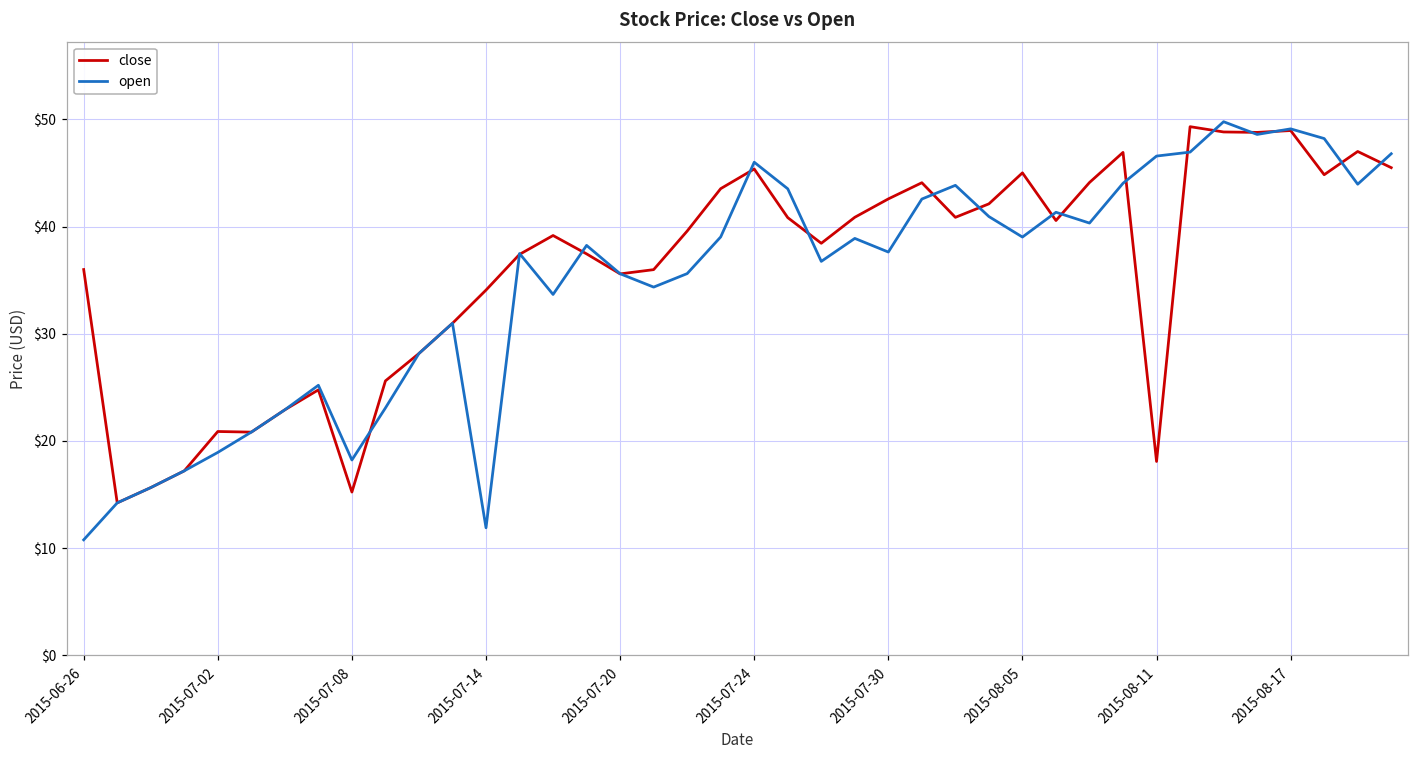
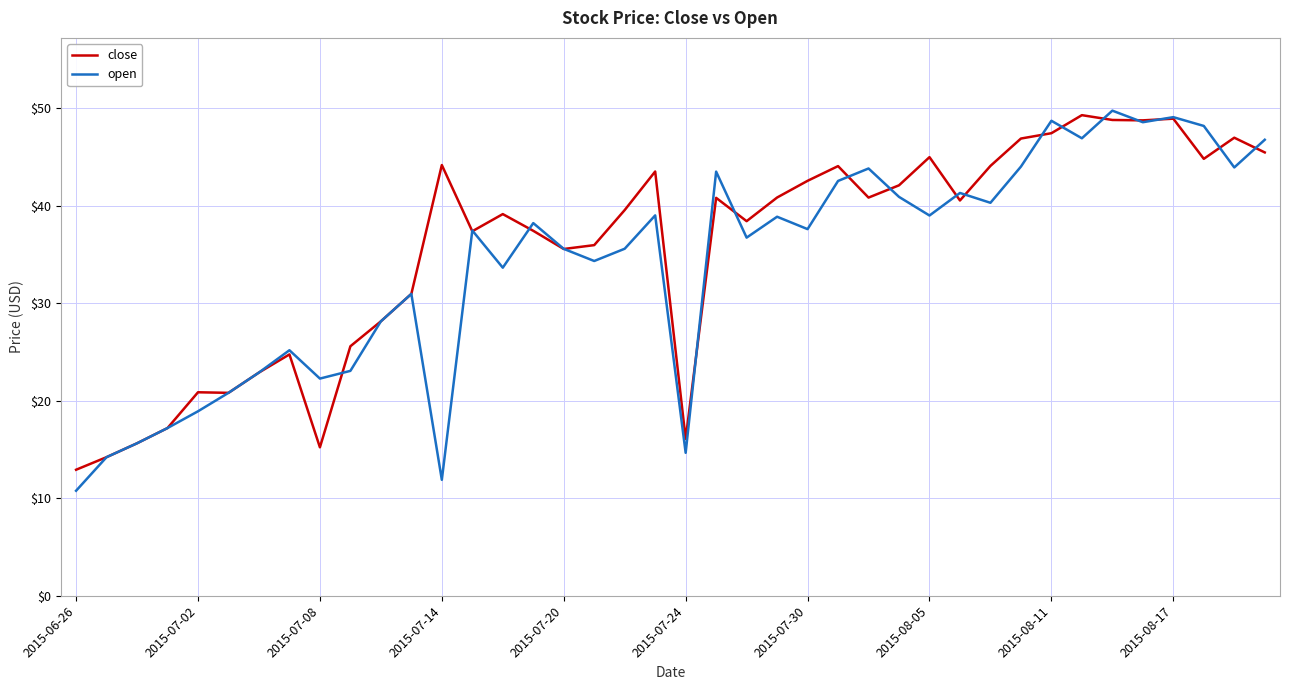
close, 2015-06-26: $36 -> $13
open, 2015-07-08: $18 -> $22
close, 2015-07-14: $34 -> $44
close, 2015-07-24: $45 -> $16
open, 2015-07-24: $46 -> $15
close, 2015-08-11: $18 -> $47
open, 2015-08-11: $47 -> $49
